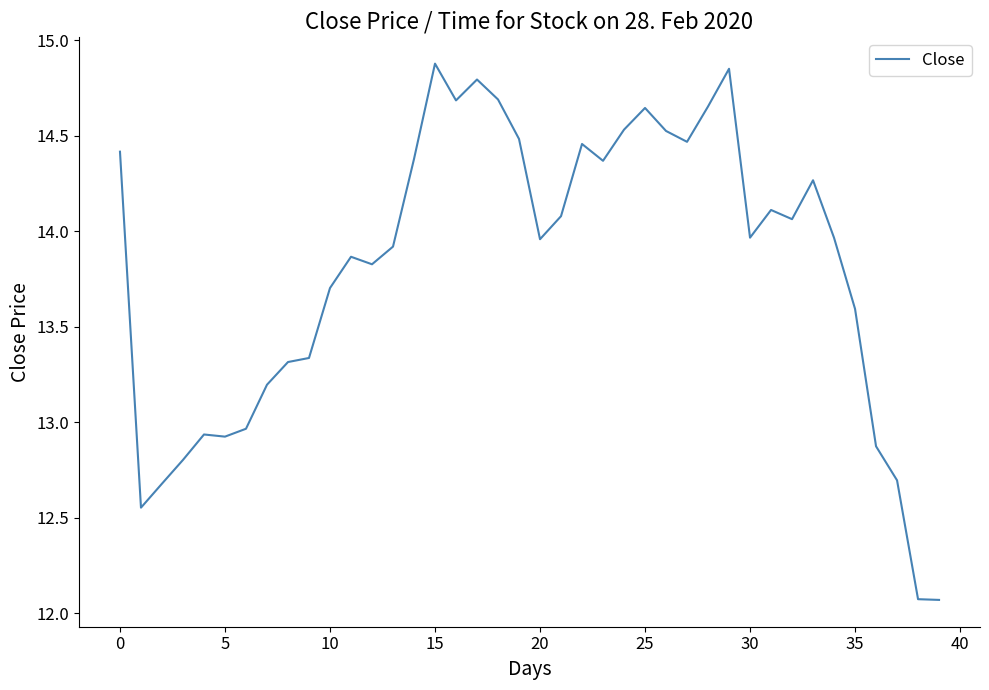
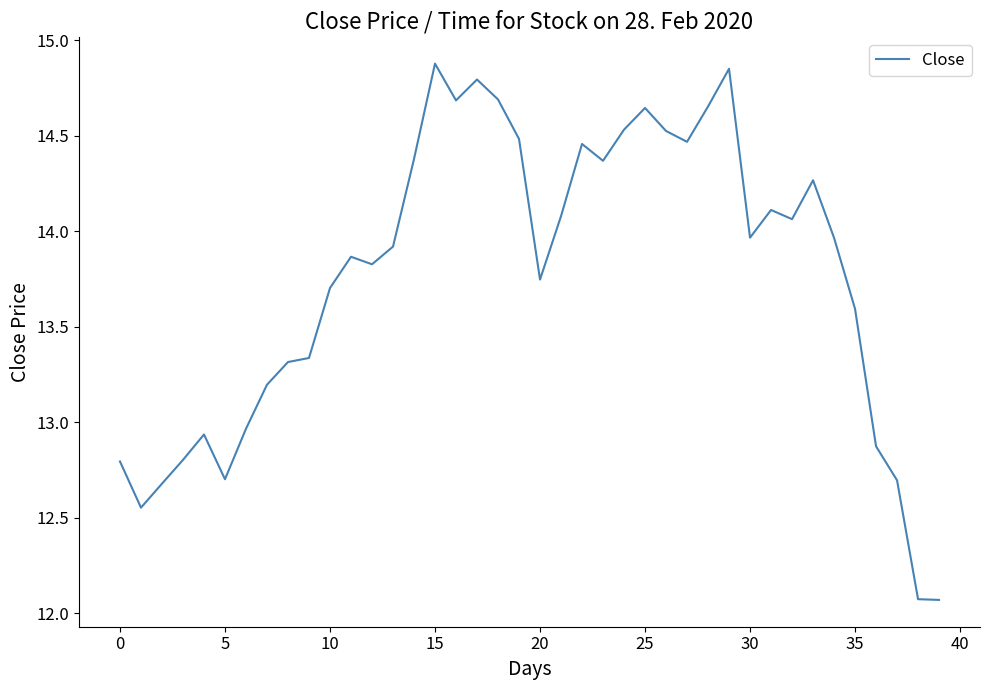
0: 14.42 -> 12.80
5: 12.93 -> 12.70
20: 13.96 -> 13.75
